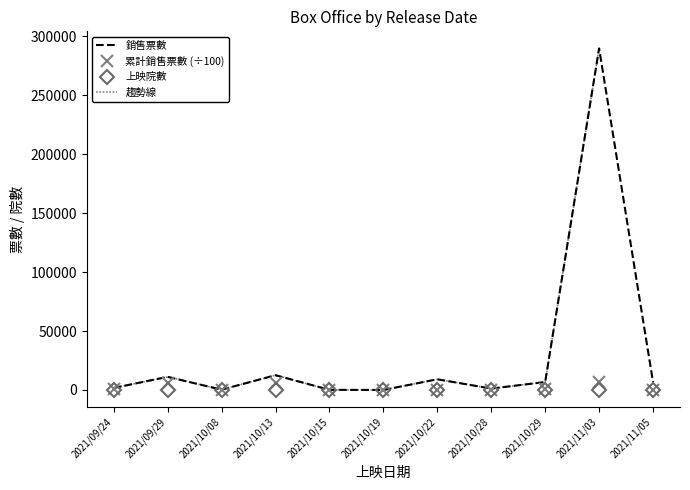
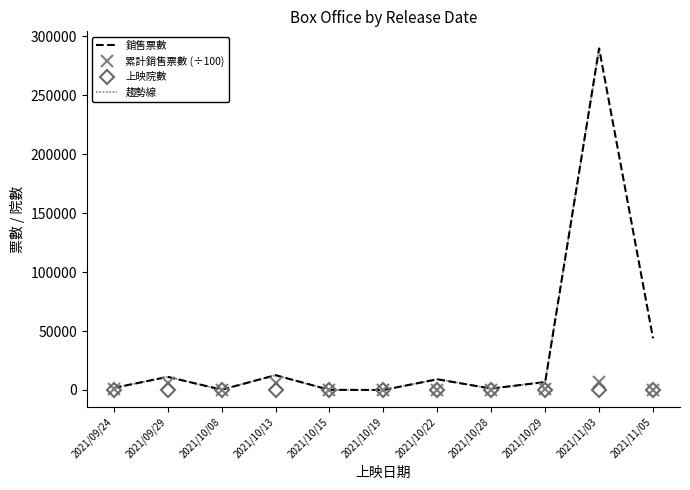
銷售票數, 2021/11/05: 7000 -> 44000
